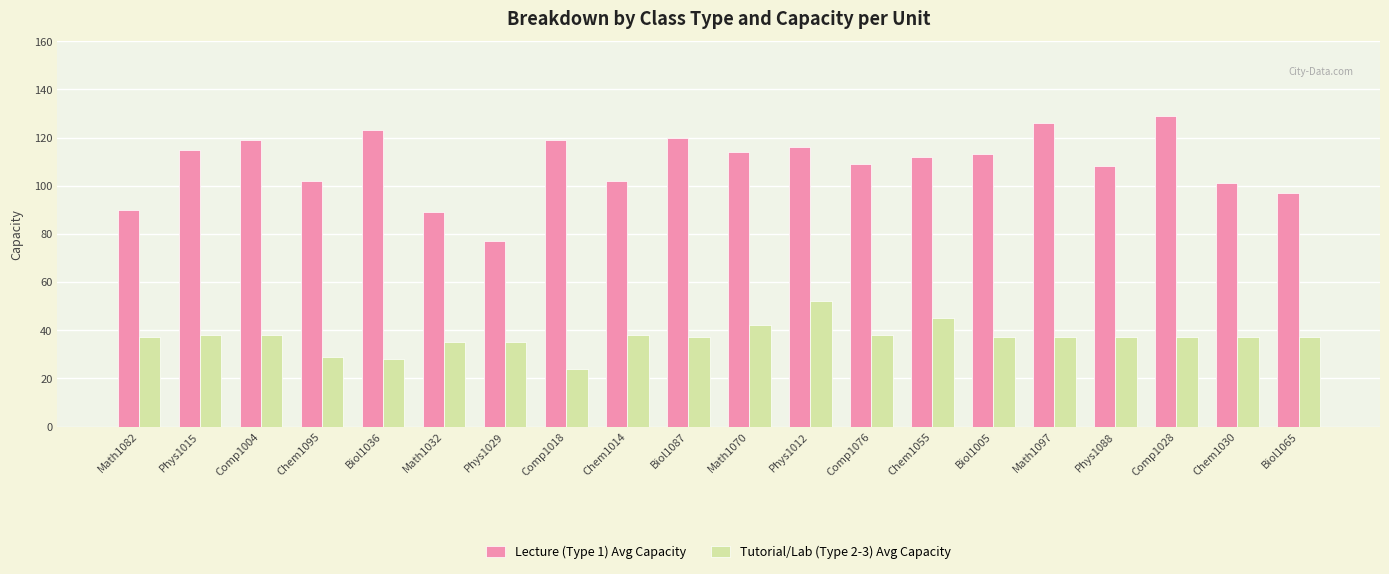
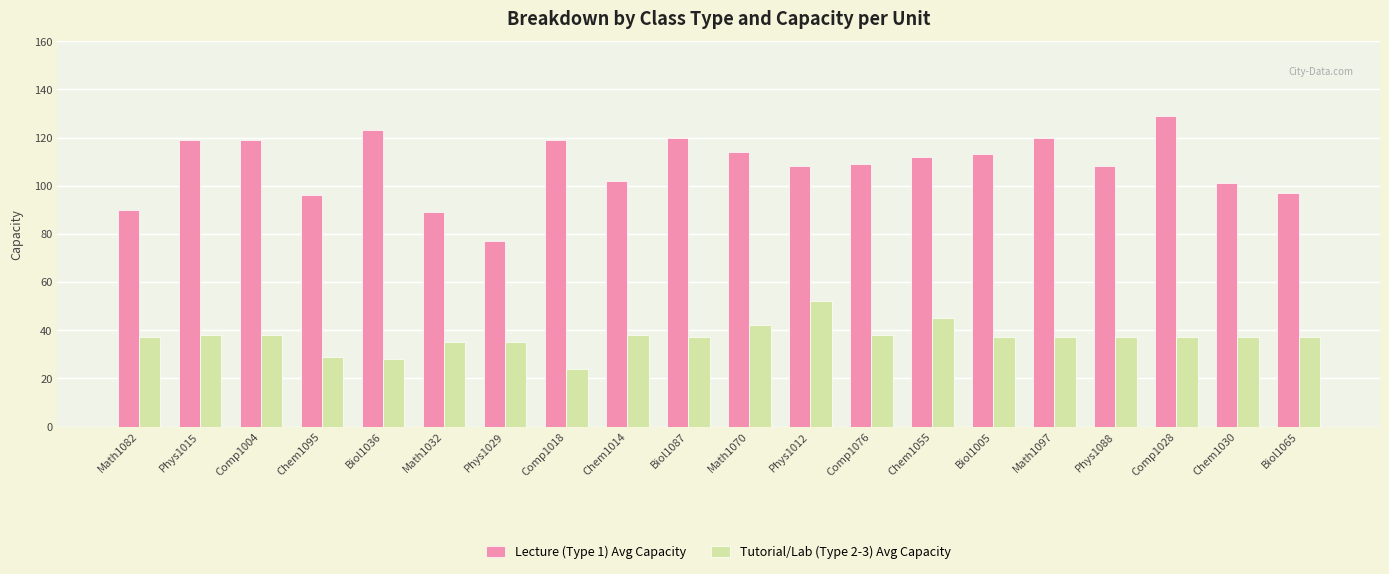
Lecture (Type 1) Avg Capacity, Phys1015: 115 -> 119
Lecture (Type 1) Avg Capacity, Chem1095: 102 -> 96
Lecture (Type 1) Avg Capacity, Phys1012: 116 -> 108
Lecture (Type 1) Avg Capacity, Math1097: 126 -> 120
